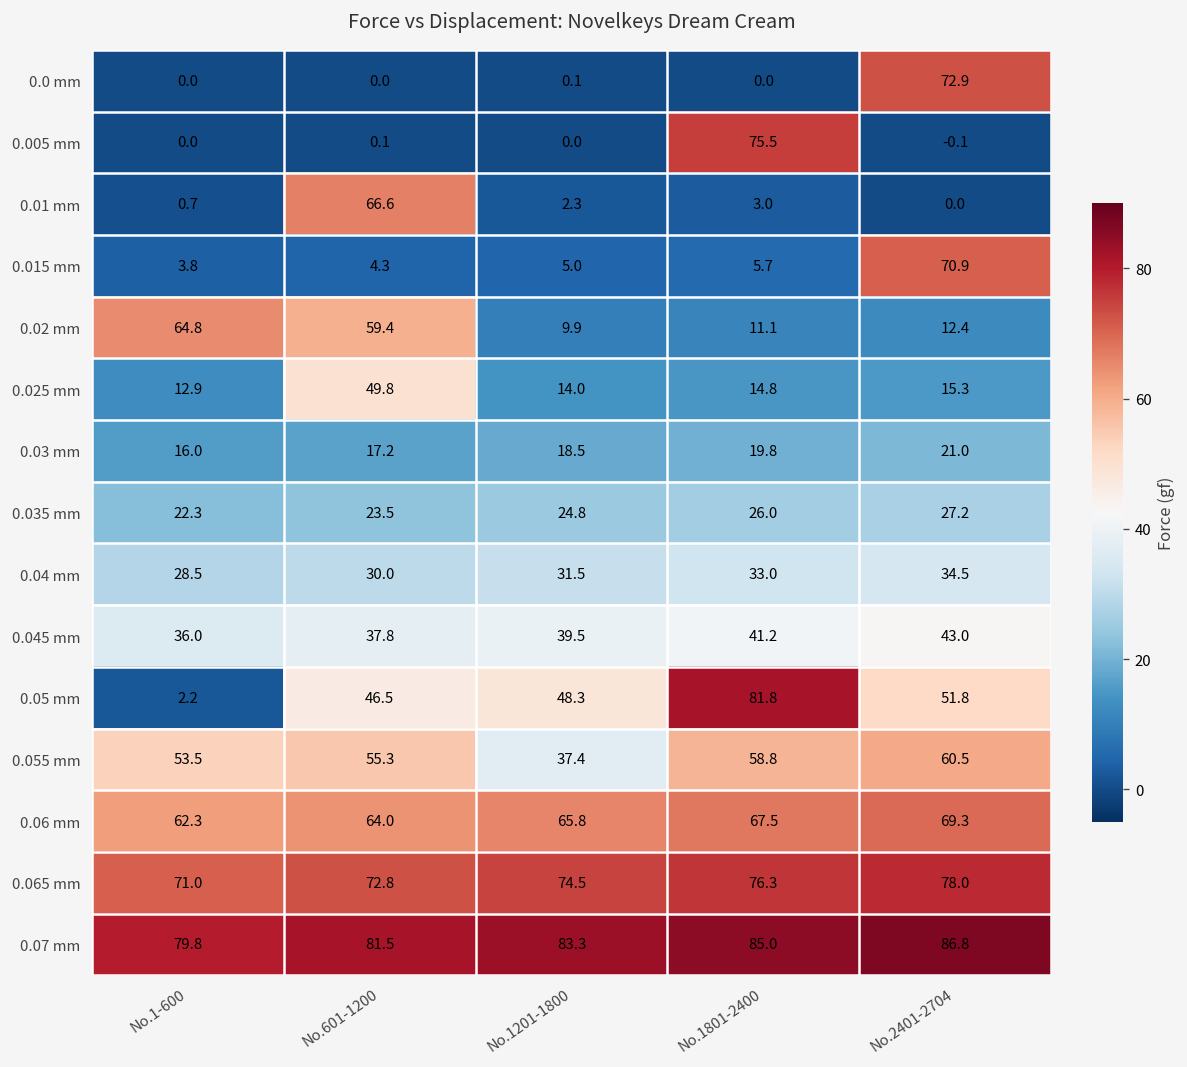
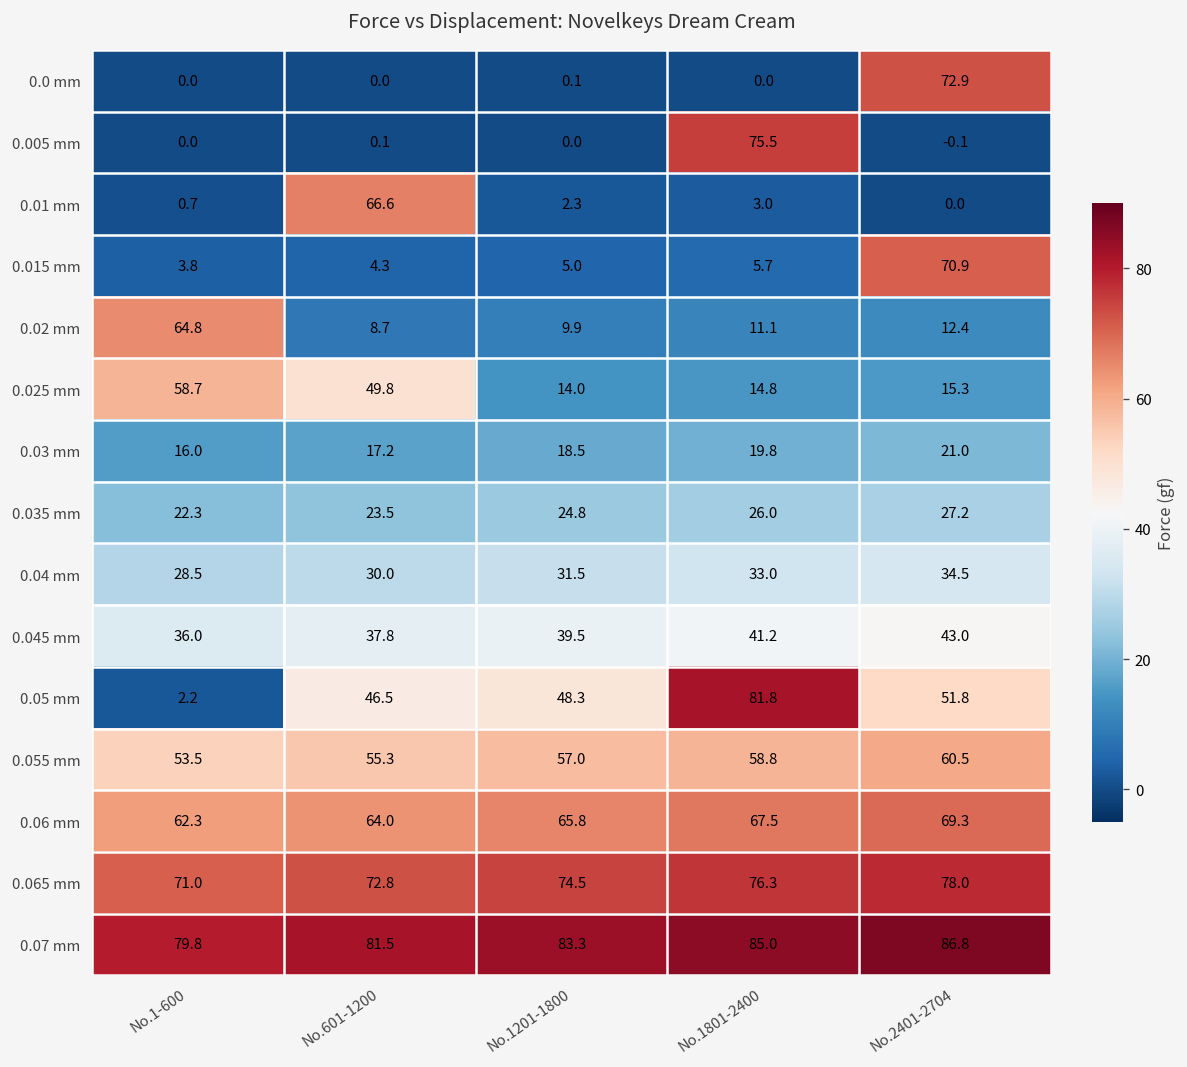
0.02 mm, No.601-1200: 59.4 -> 8.7
0.025 mm, No.1-600: 12.9 -> 58.7
0.055 mm, No.1201-1800: 37.4 -> 57.0
